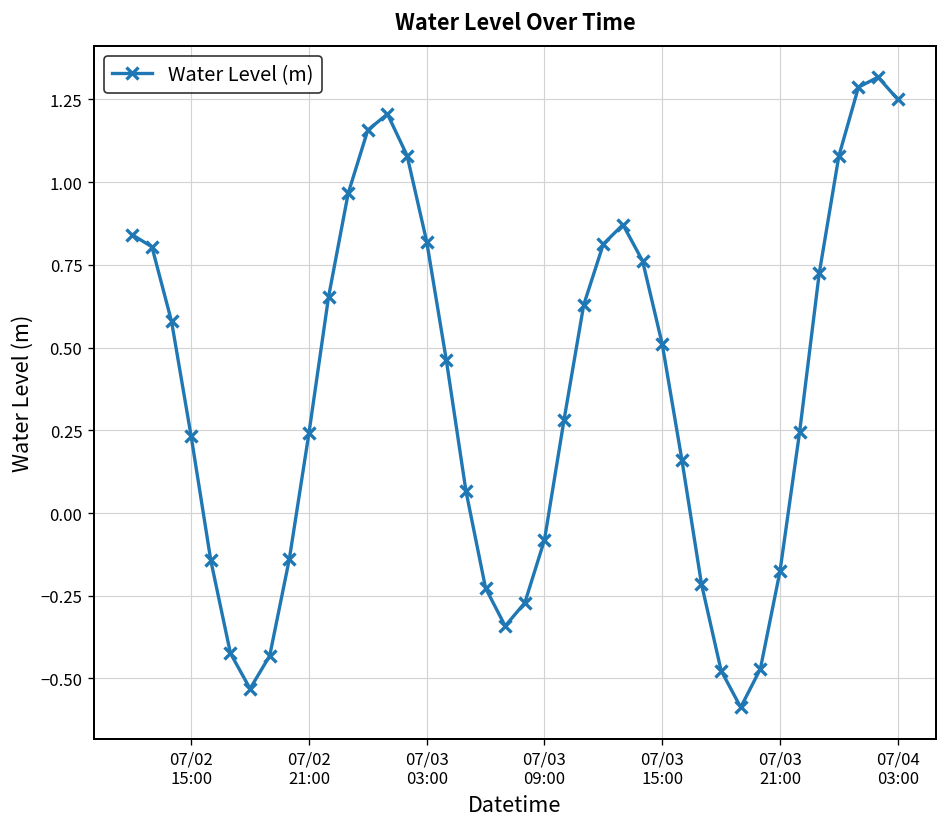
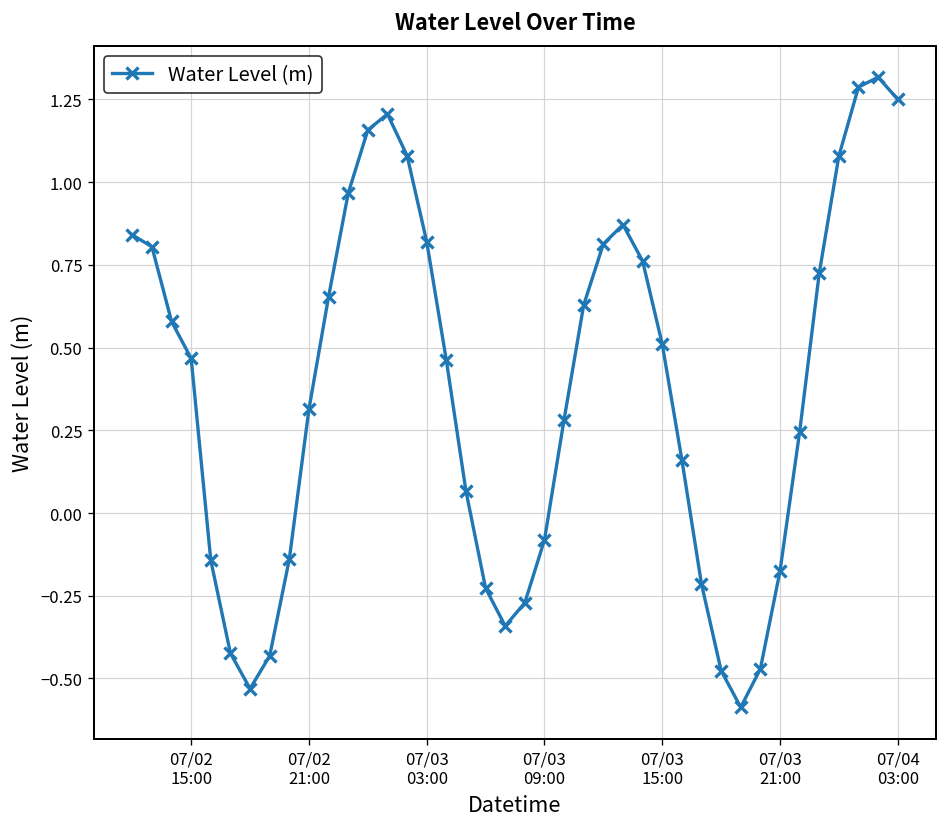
07/02 15:00: 0.23 -> 0.47
07/02 21:00: 0.24 -> 0.31
